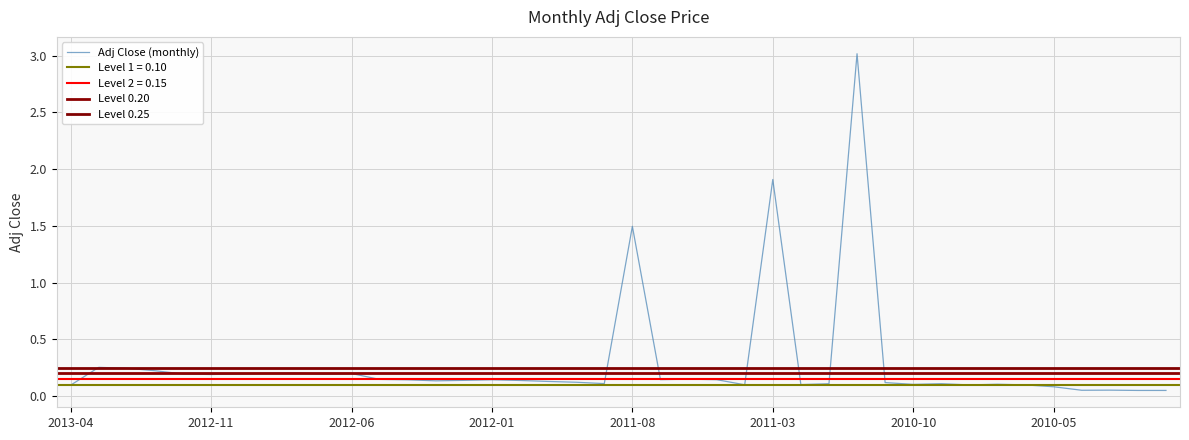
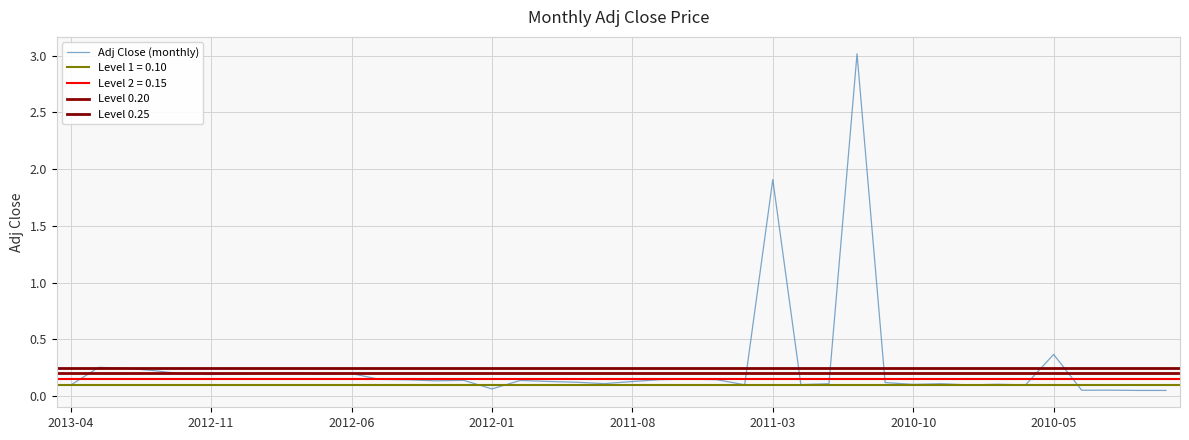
2012-01: 0.14 -> 0.06
2011-08: 1.50 -> 0.13
2010-05: 0.08 -> 0.37
